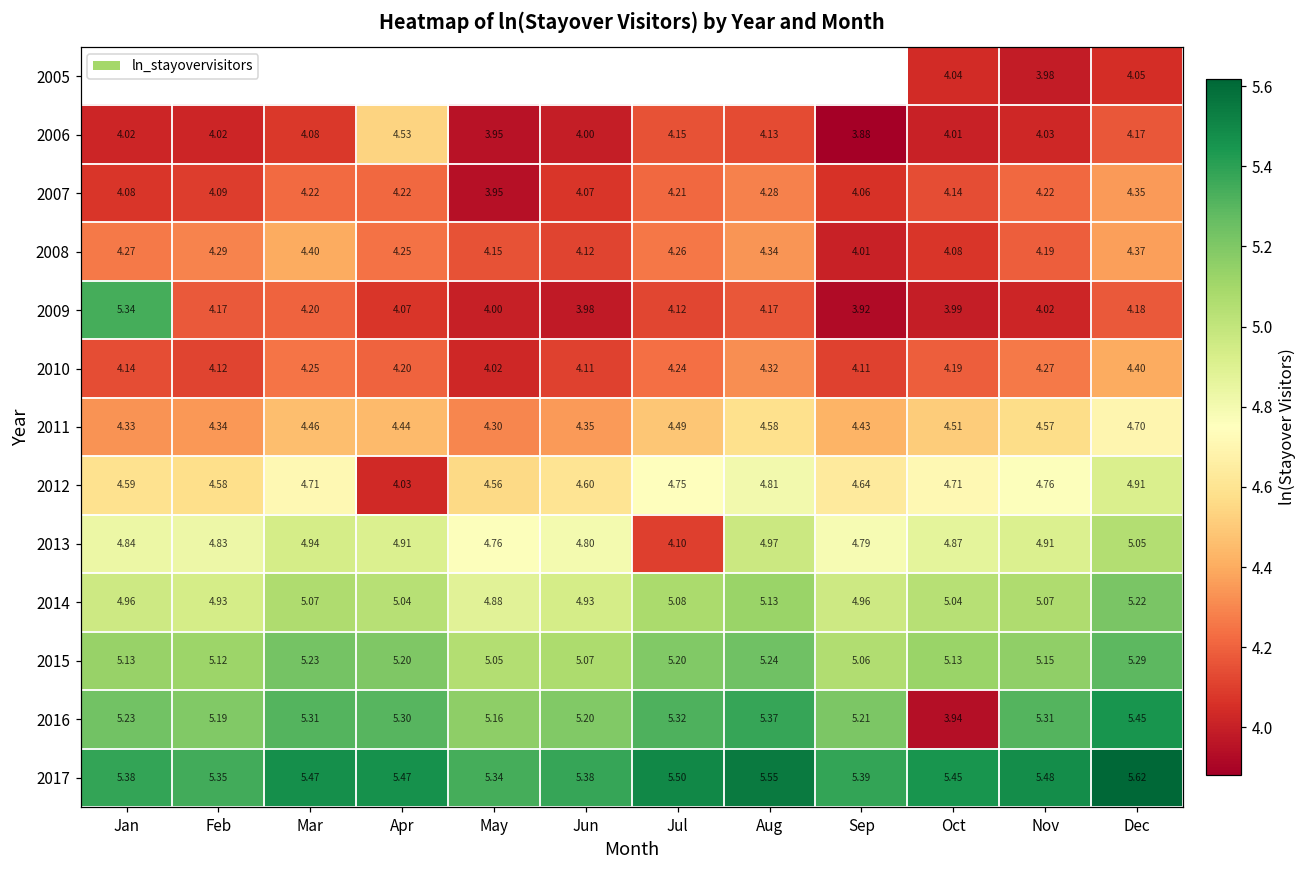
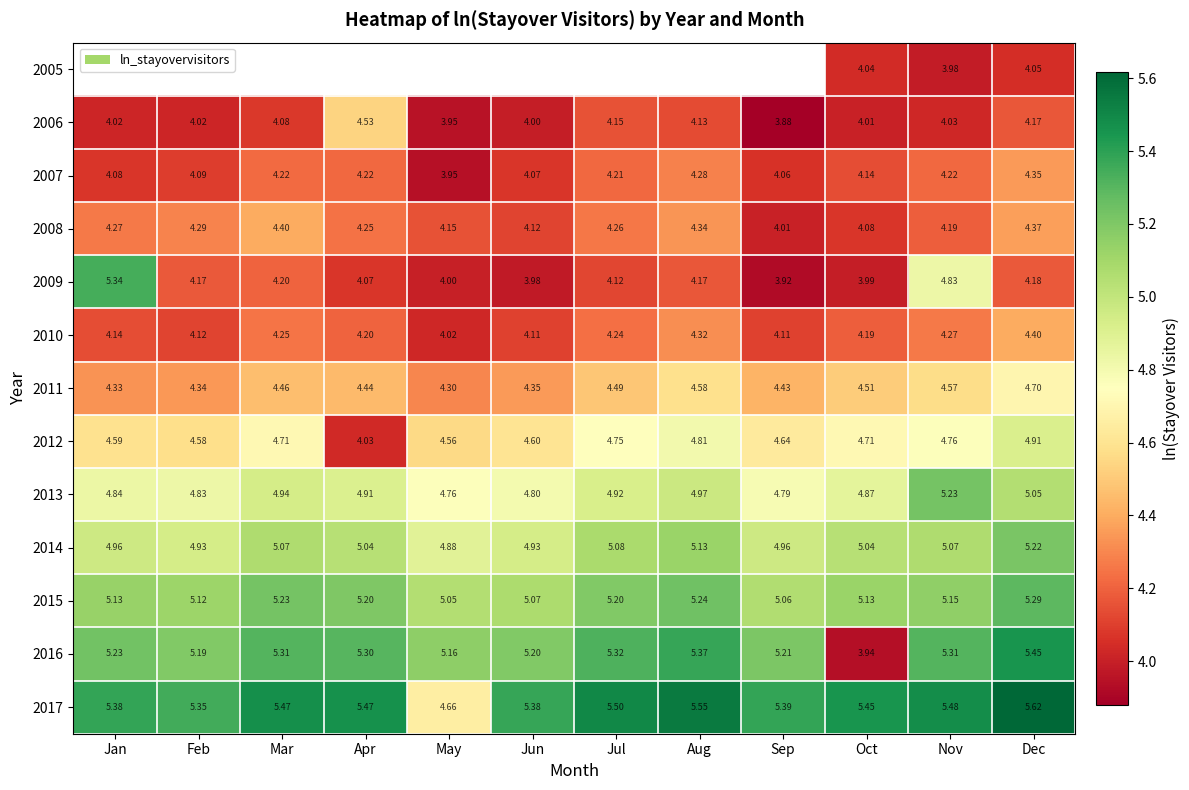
2009, Nov: 4.02 -> 4.83
2013, Jul: 4.10 -> 4.92
2013, Nov: 4.91 -> 5.23
2017, May: 5.34 -> 4.66
